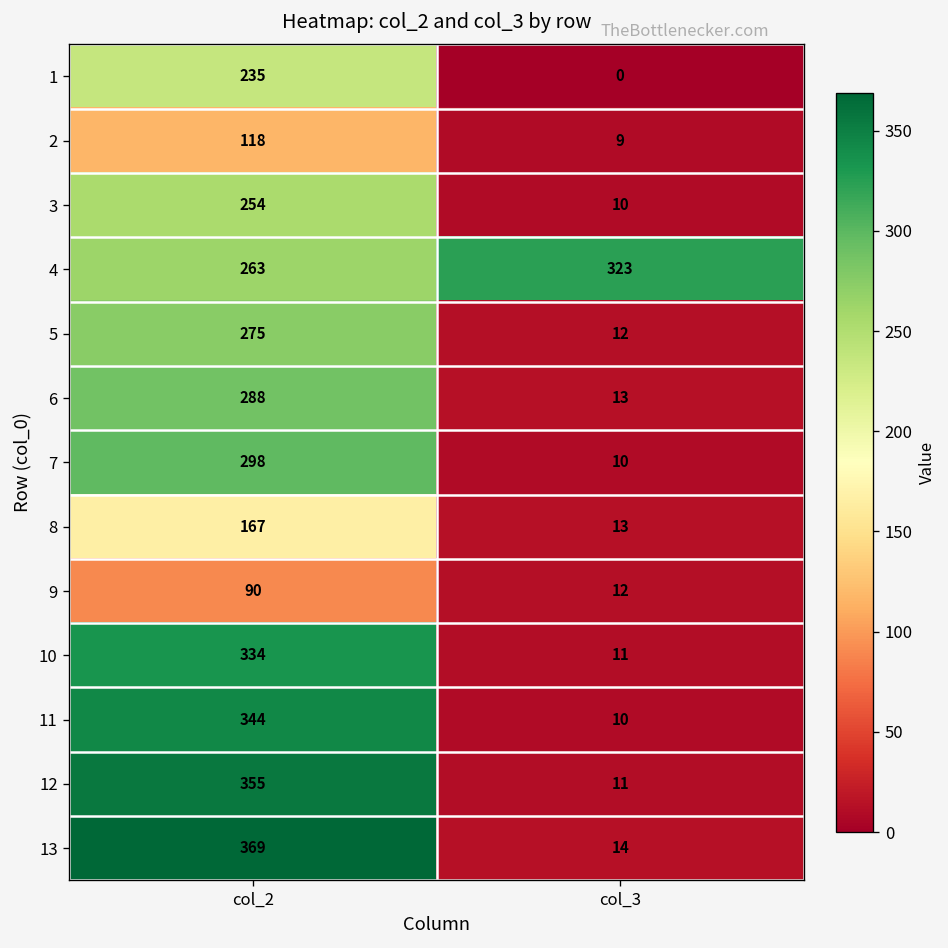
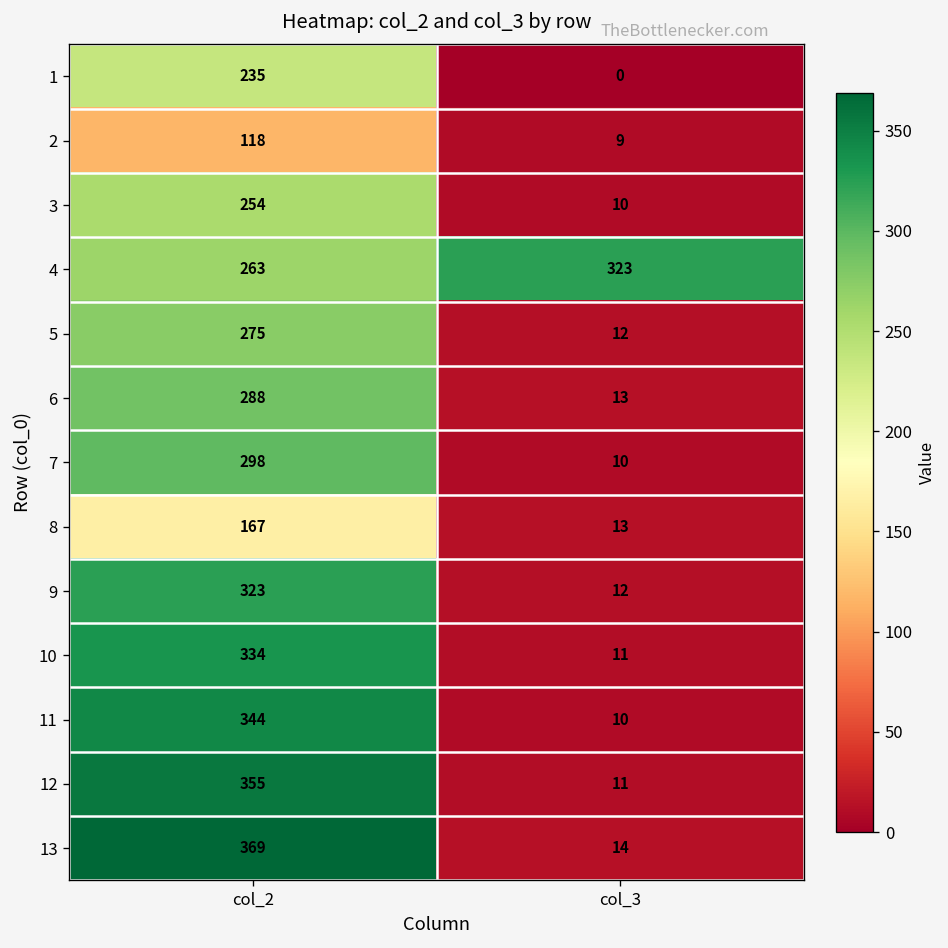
9, col_2: 90 -> 323
